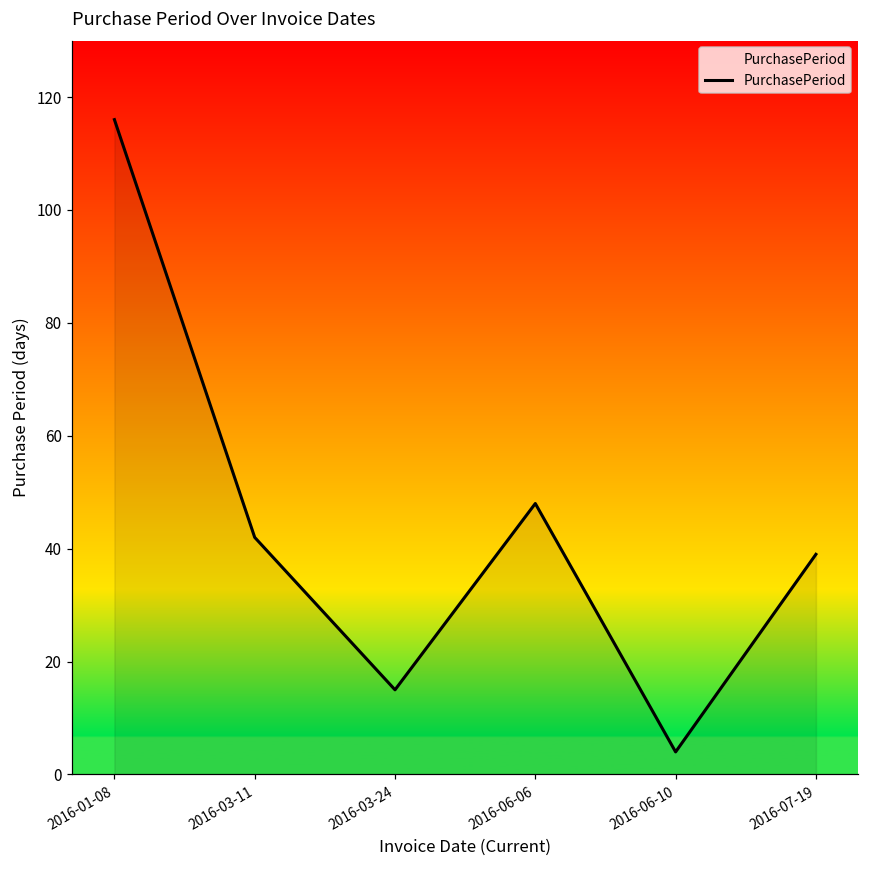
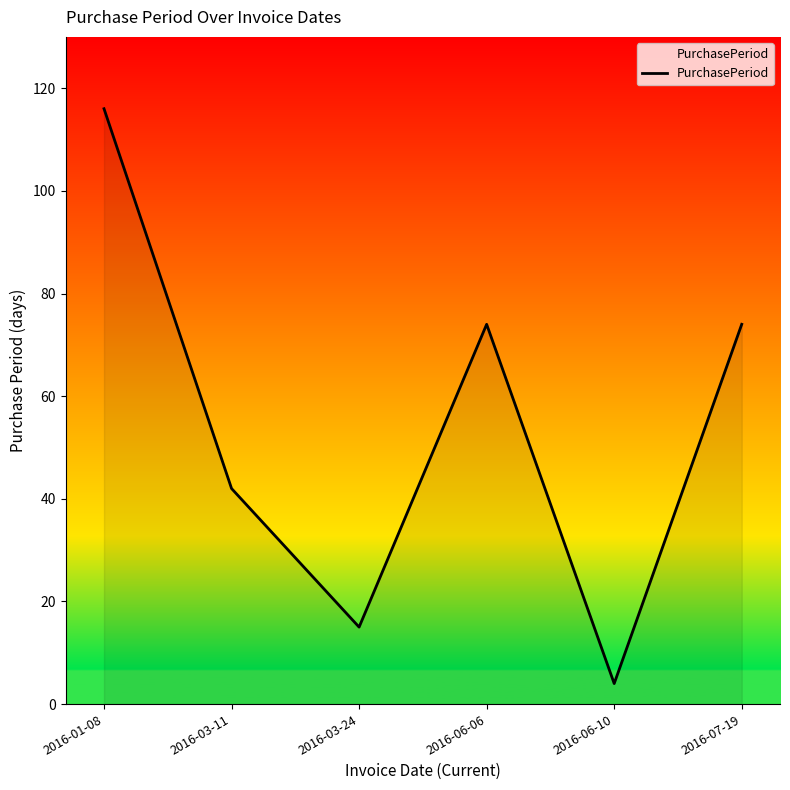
2016-06-06: 48 -> 74
2016-07-19: 39 -> 74
